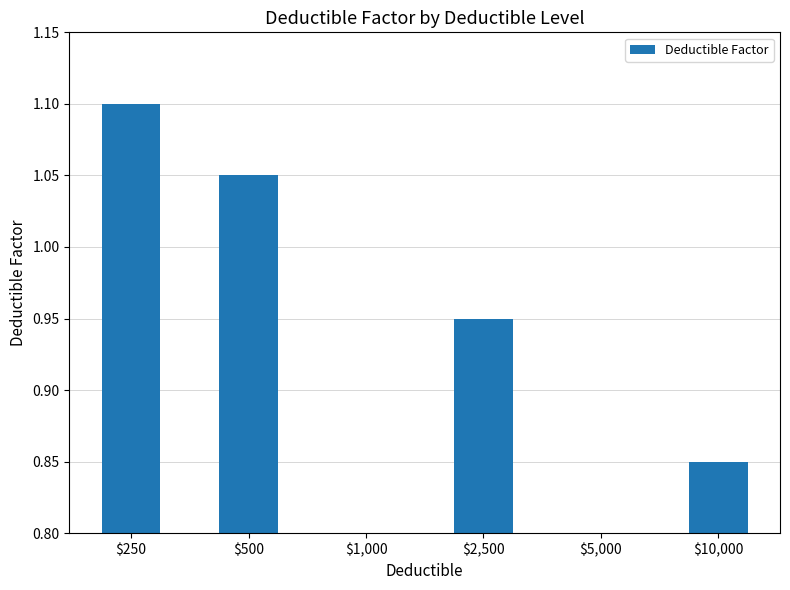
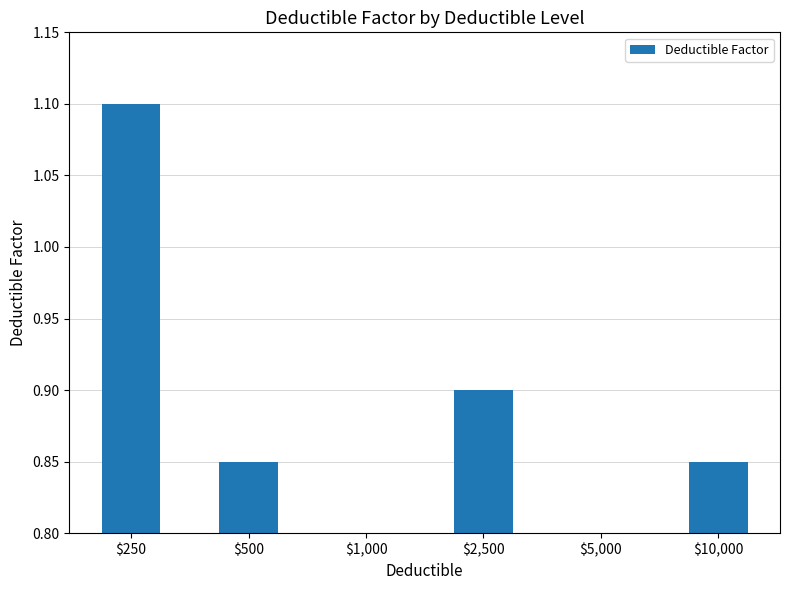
$500: 1.05 -> 0.85
$2,500: 0.95 -> 0.90
